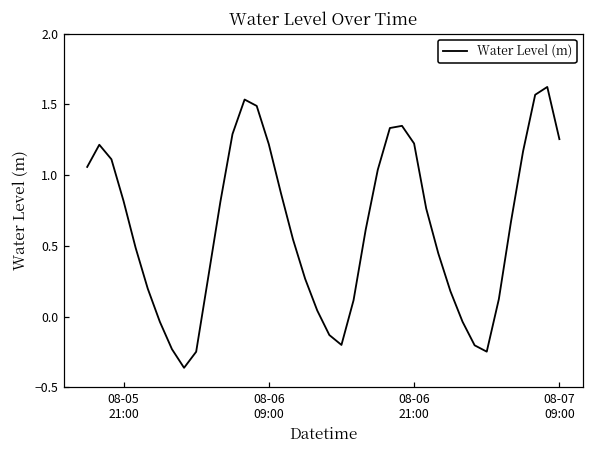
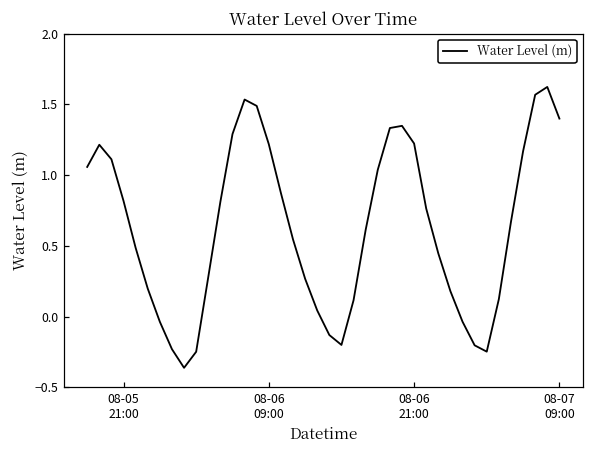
08-07 09:00: 1.25 -> 1.40
